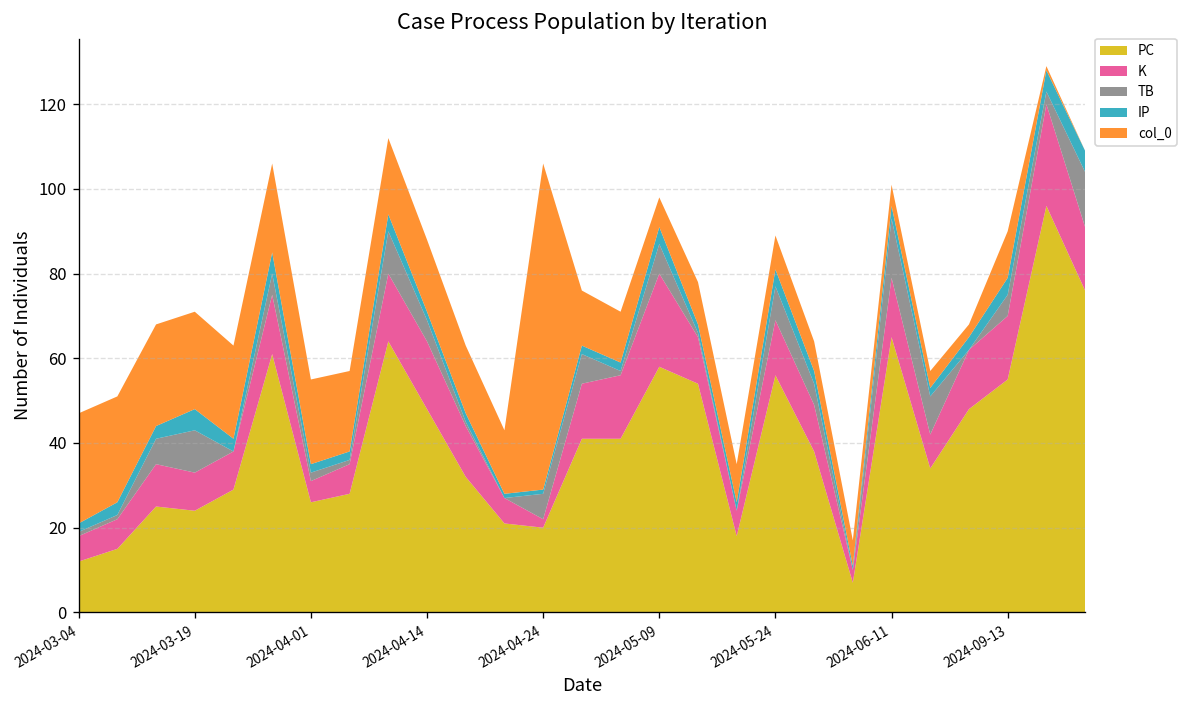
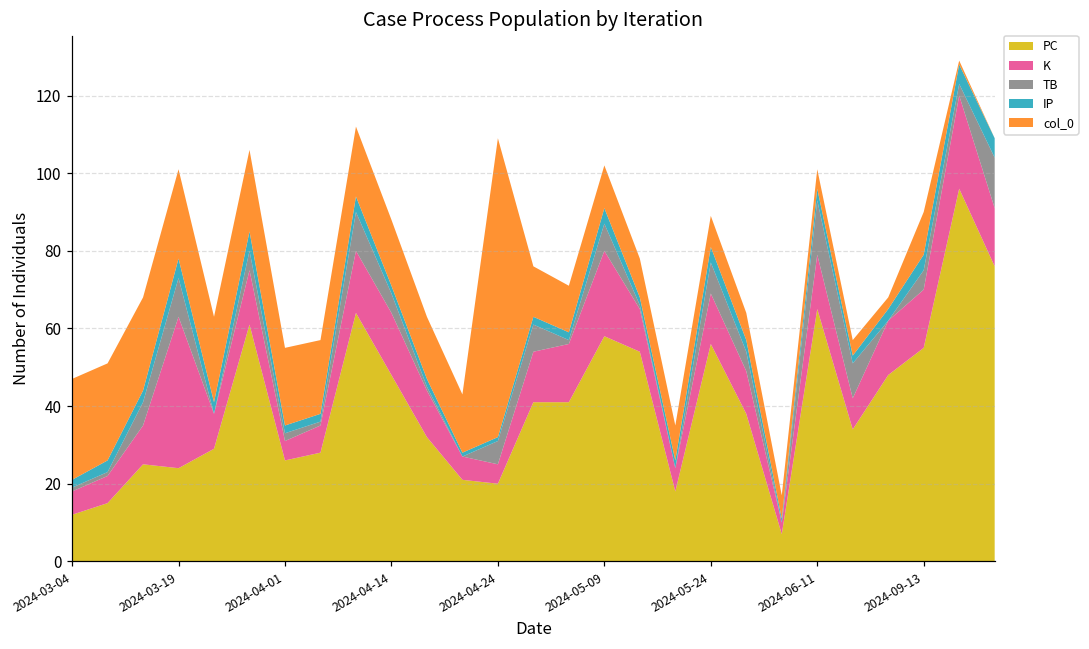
K, 2024-03-19: 9 -> 39
K, 2024-04-24: 2 -> 5
col_0, 2024-05-09: 7 -> 11
